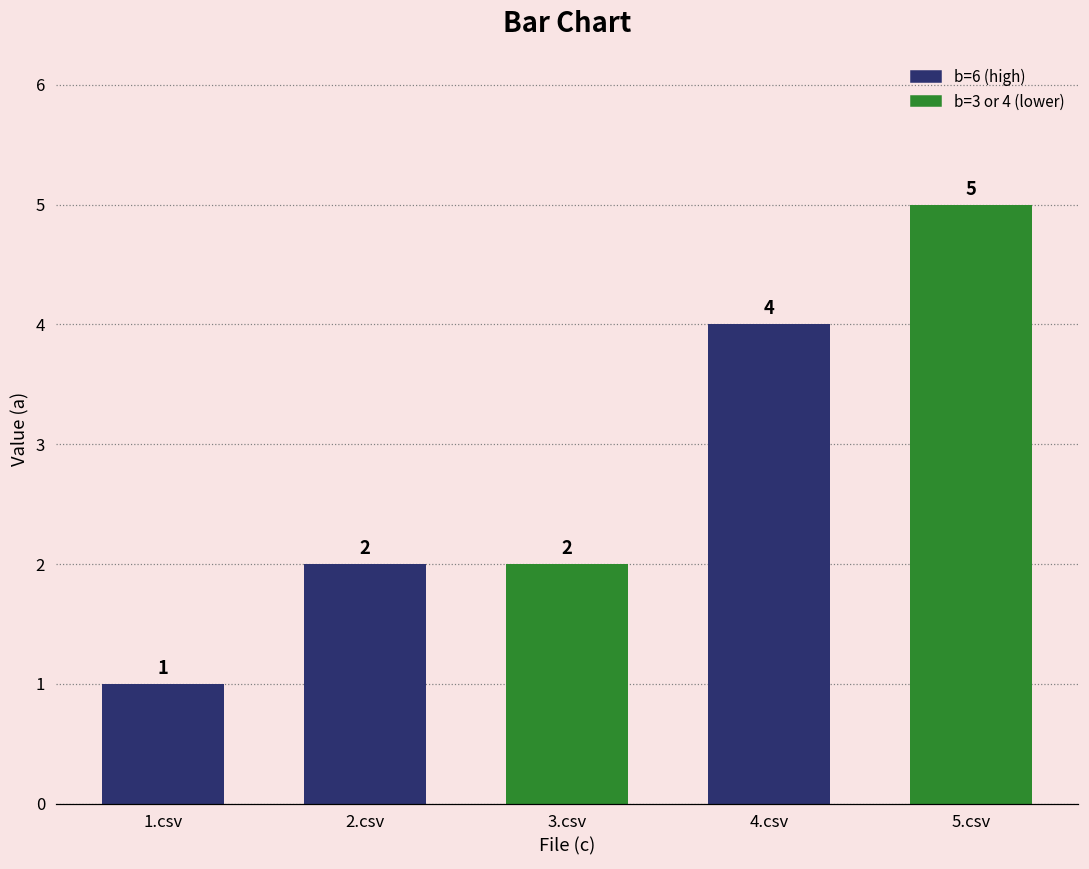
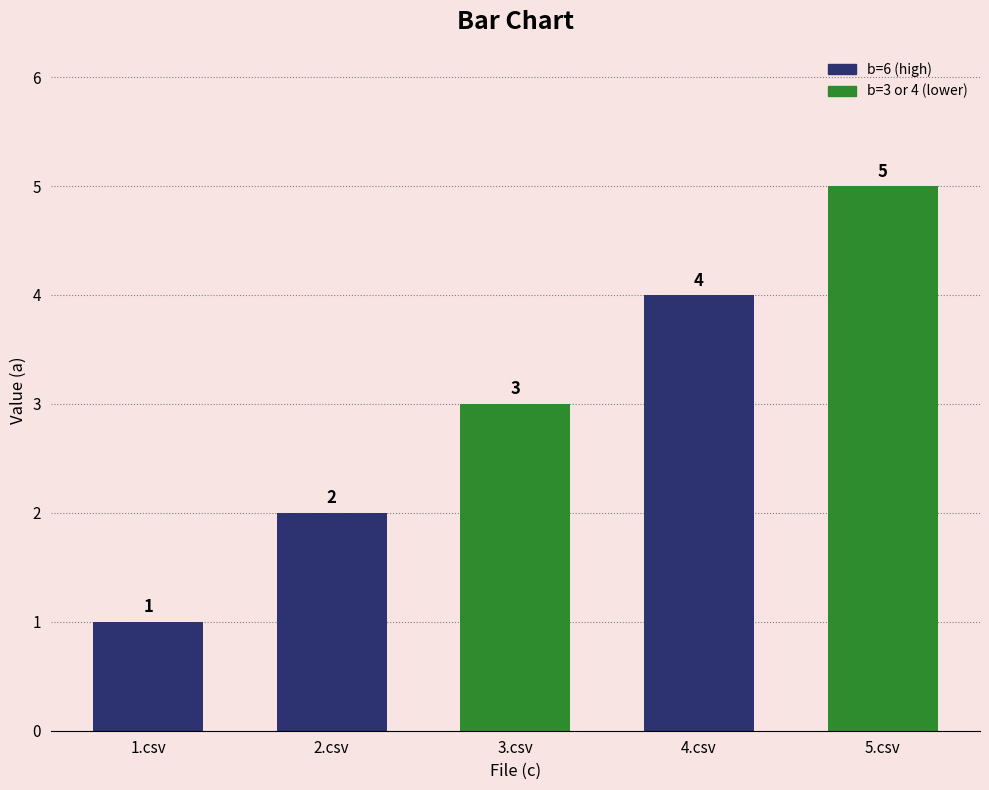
3.csv: 2 -> 3
